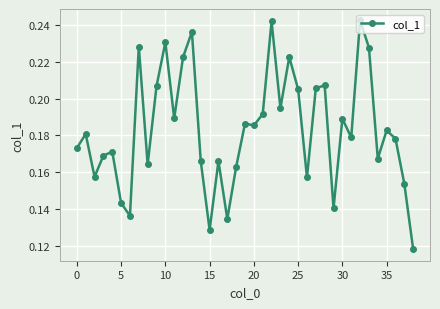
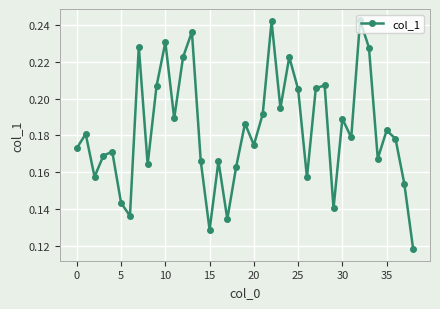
20: 0.185 -> 0.175
